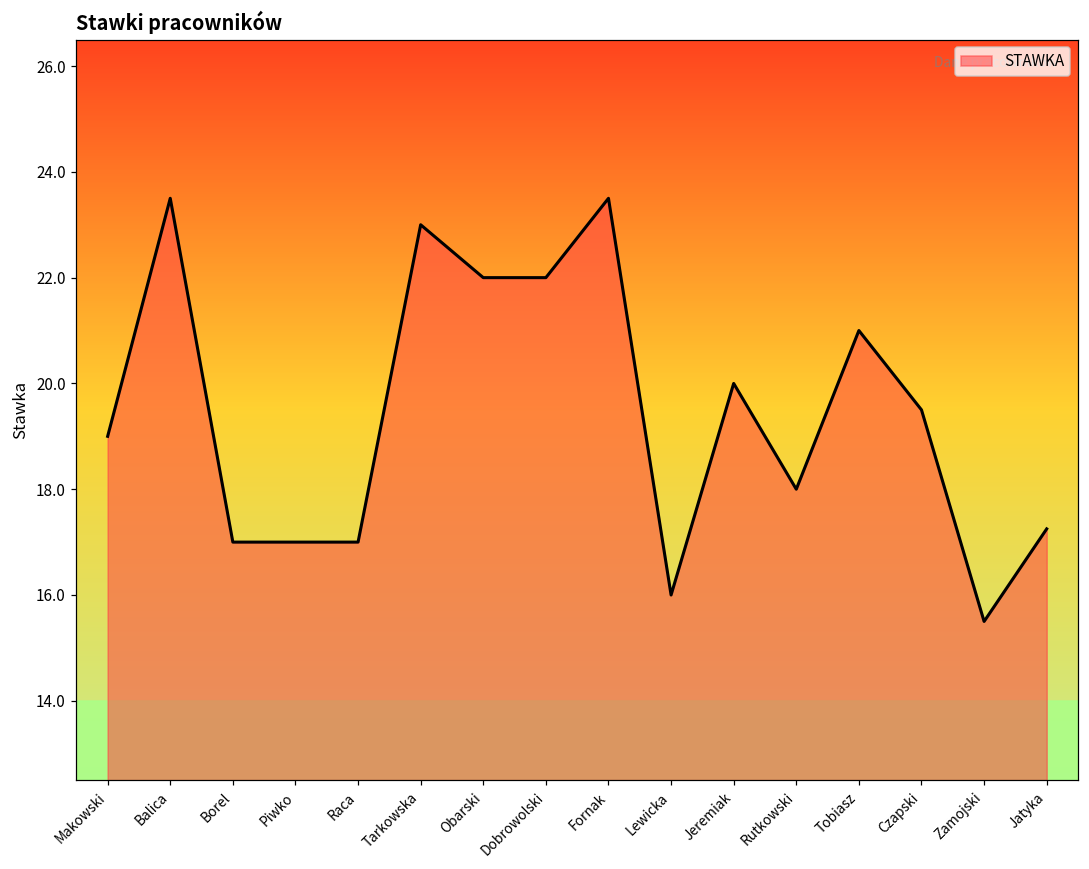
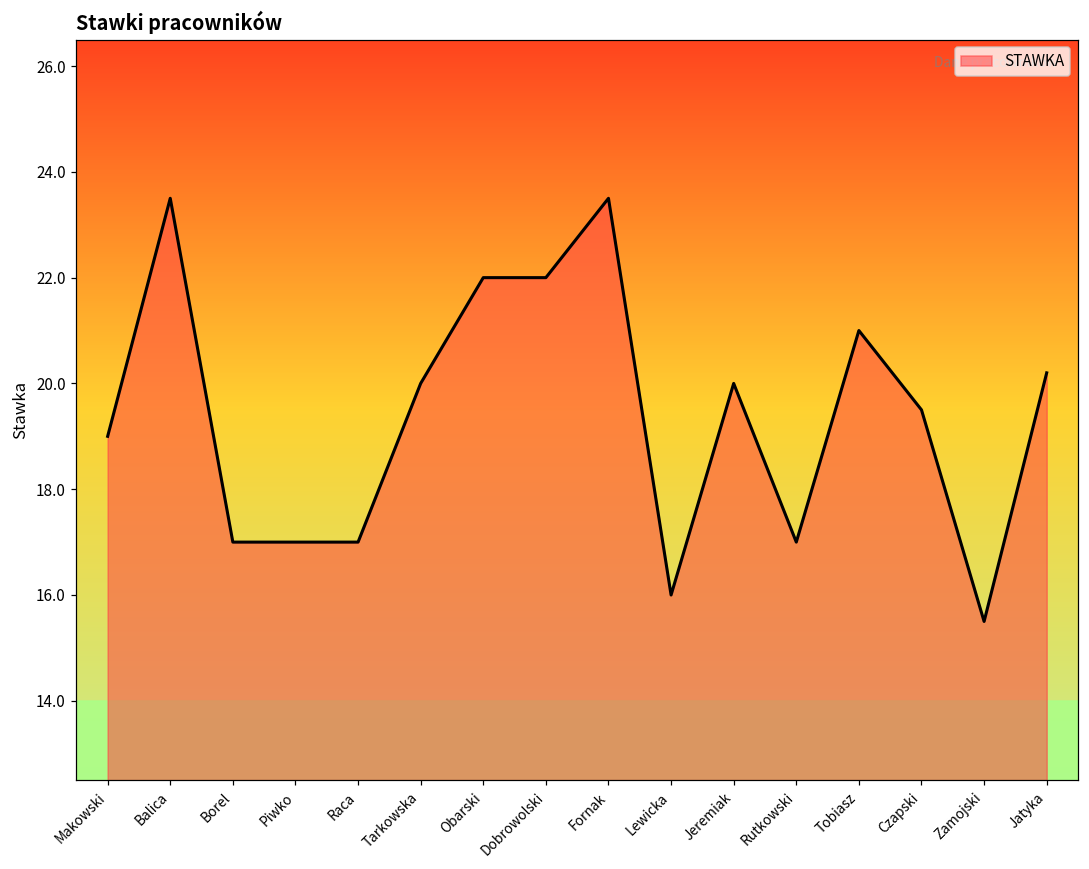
Tarkowska: 23 -> 20
Rutkowski: 18 -> 17
Jatyka: 17.3 -> 20.2
